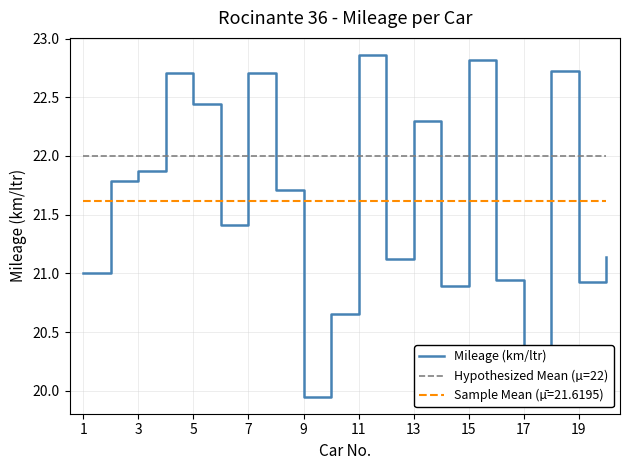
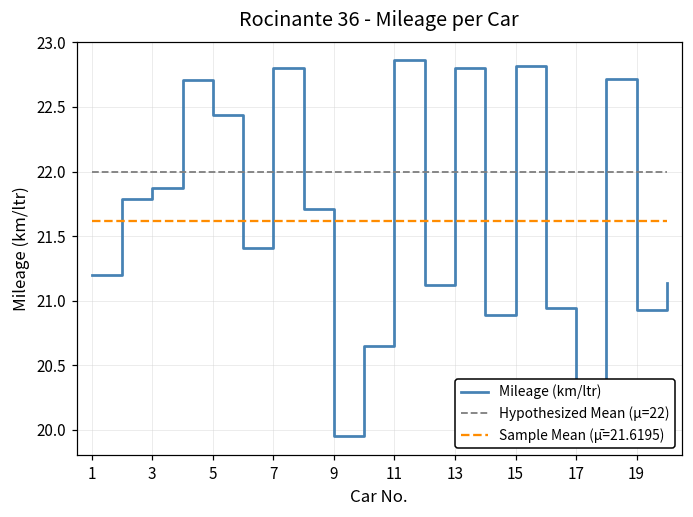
Mileage (km/ltr), 1: 21.0 -> 21.2
Mileage (km/ltr), 7: 22.71 -> 22.80
Mileage (km/ltr), 13: 22.3 -> 22.8
